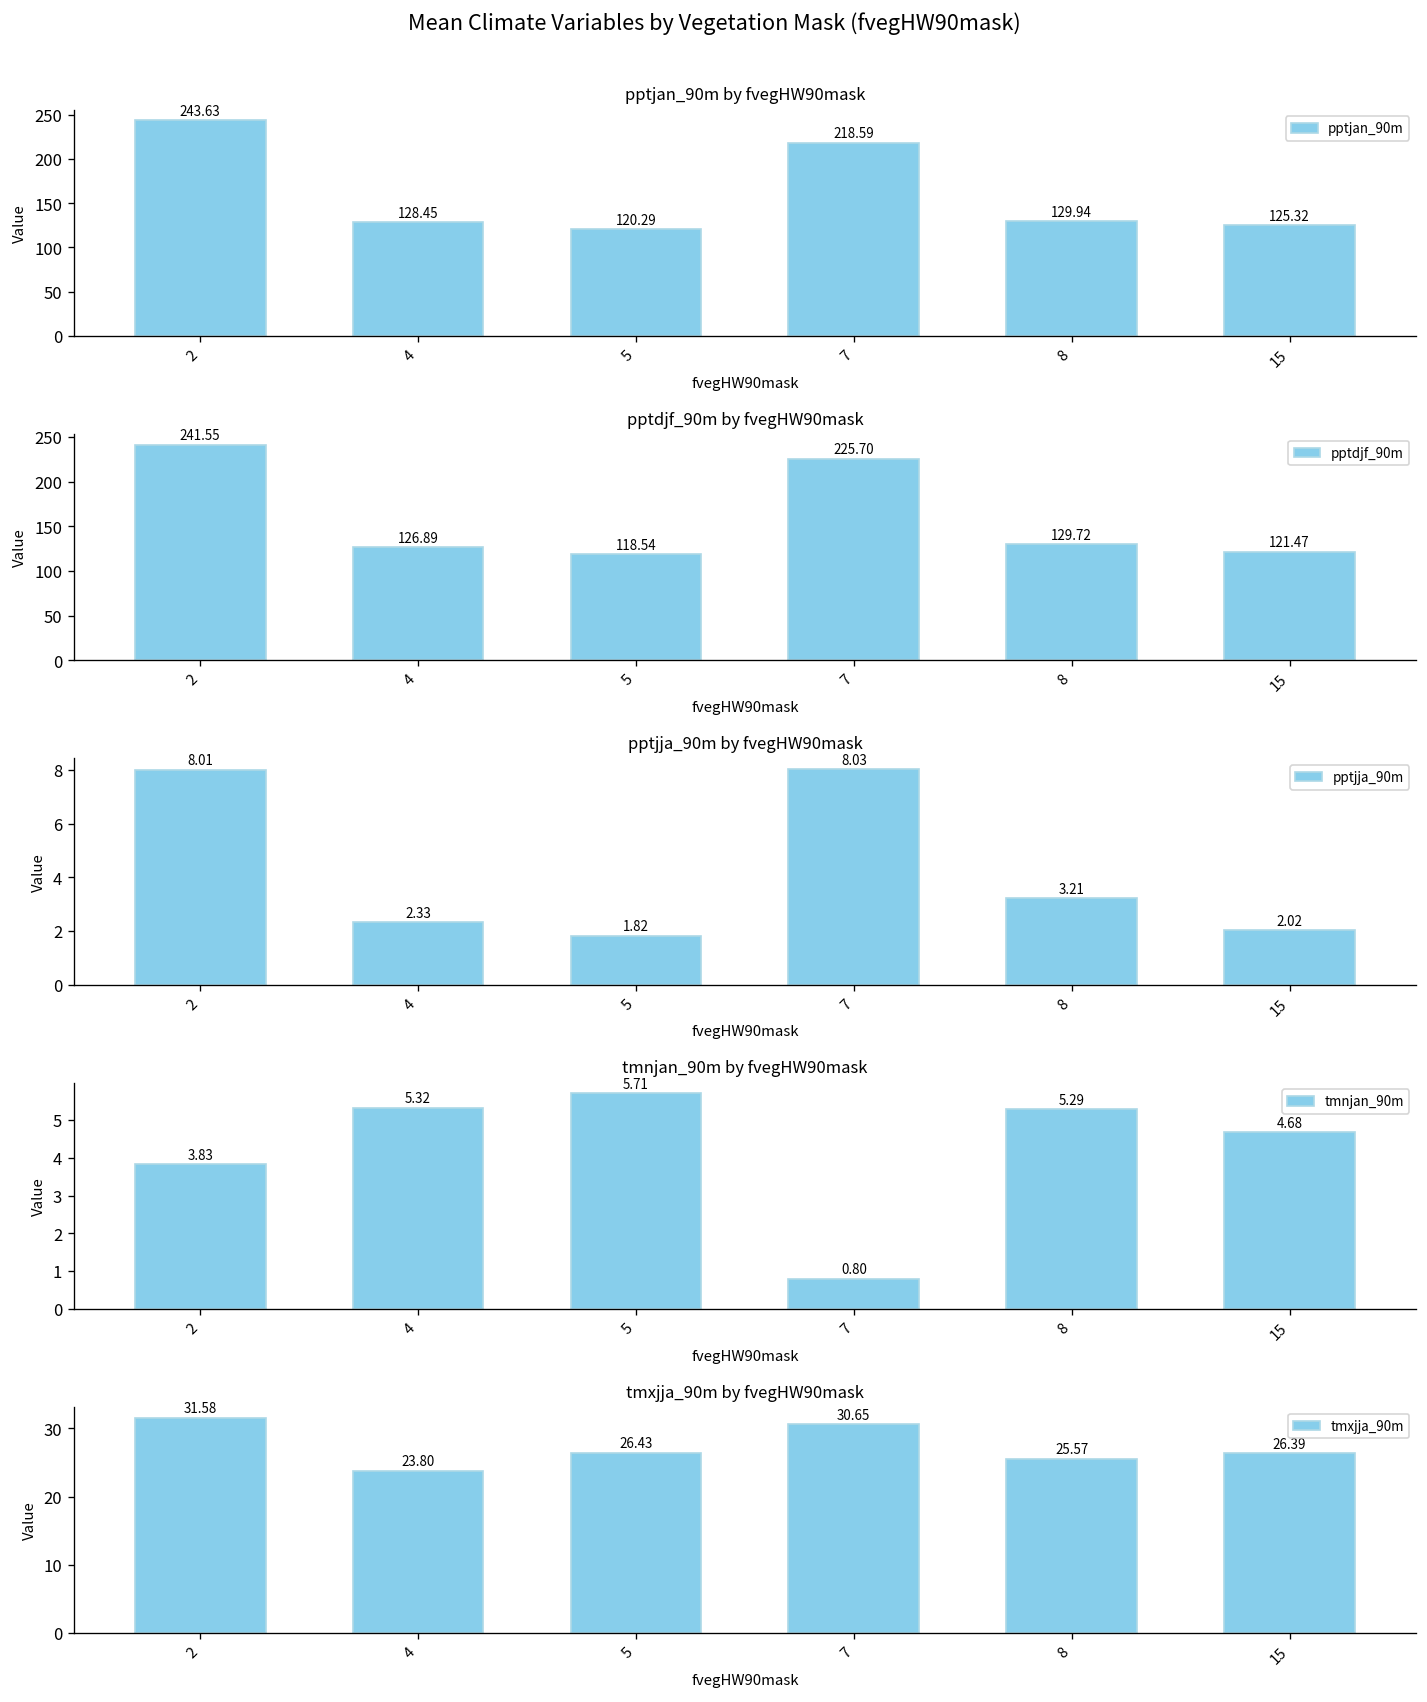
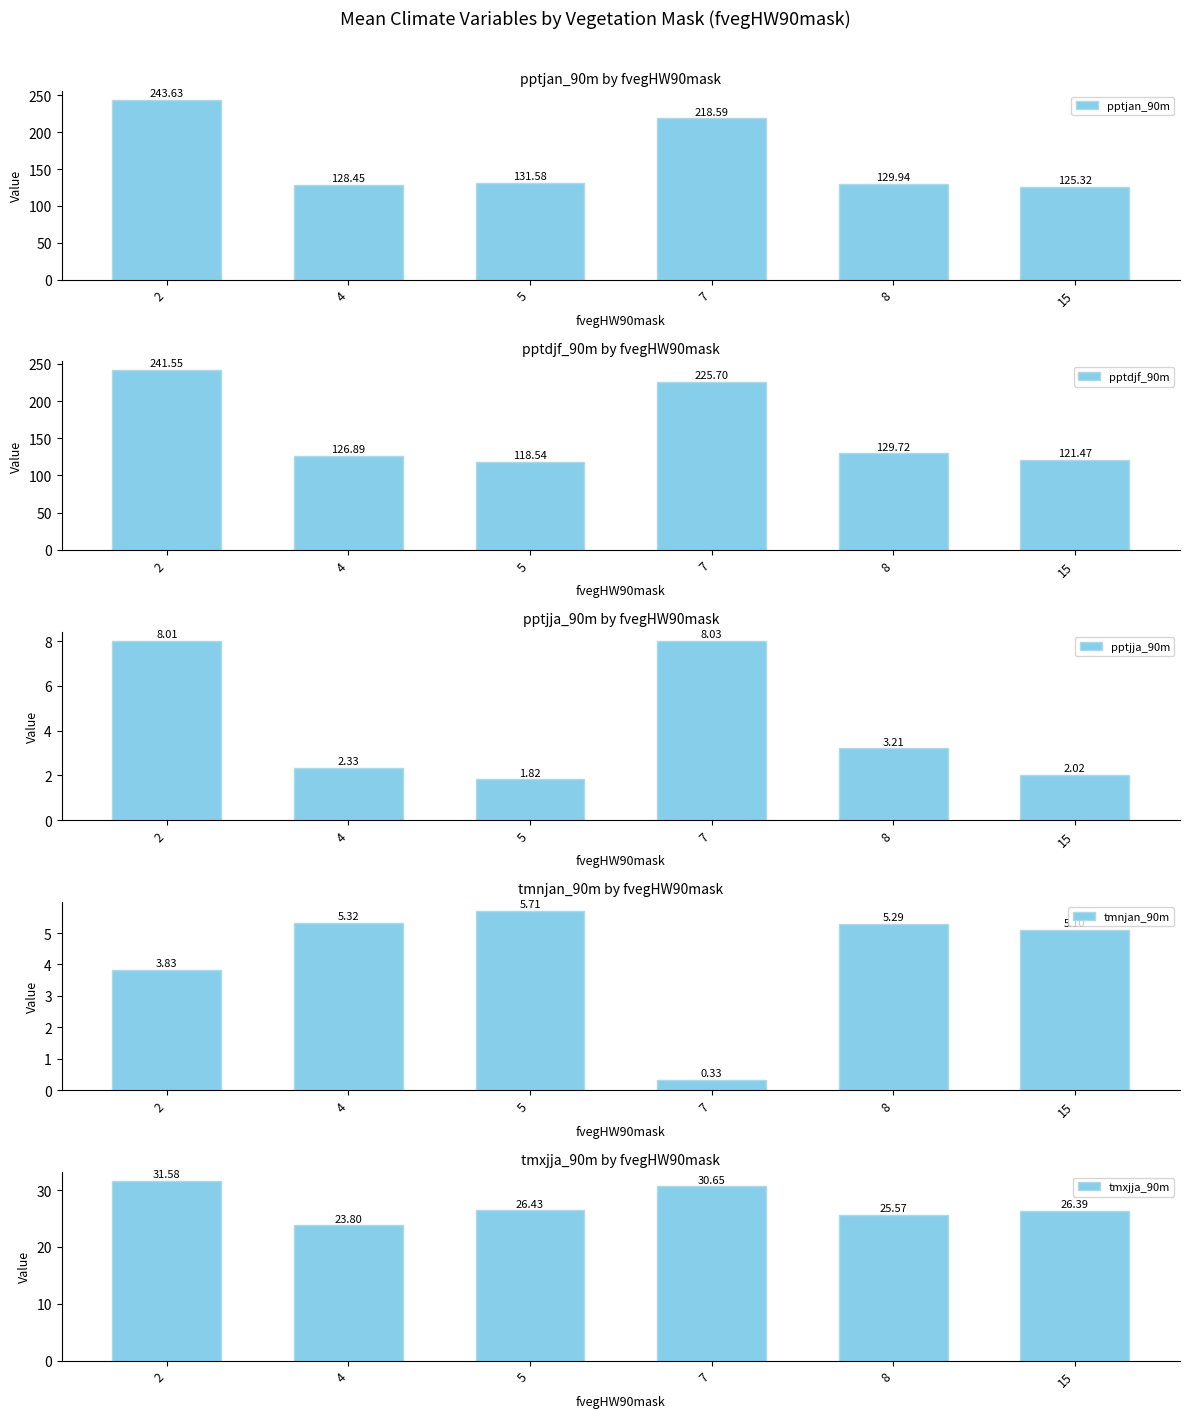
pptjan_90m by fvegHW90mask, 5: 120.29 -> 131.58
tmnjan_90m by fvegHW90mask, 7: 0.80 -> 0.33
tmnjan_90m by fvegHW90mask, 15: 4.7 -> 5.1
